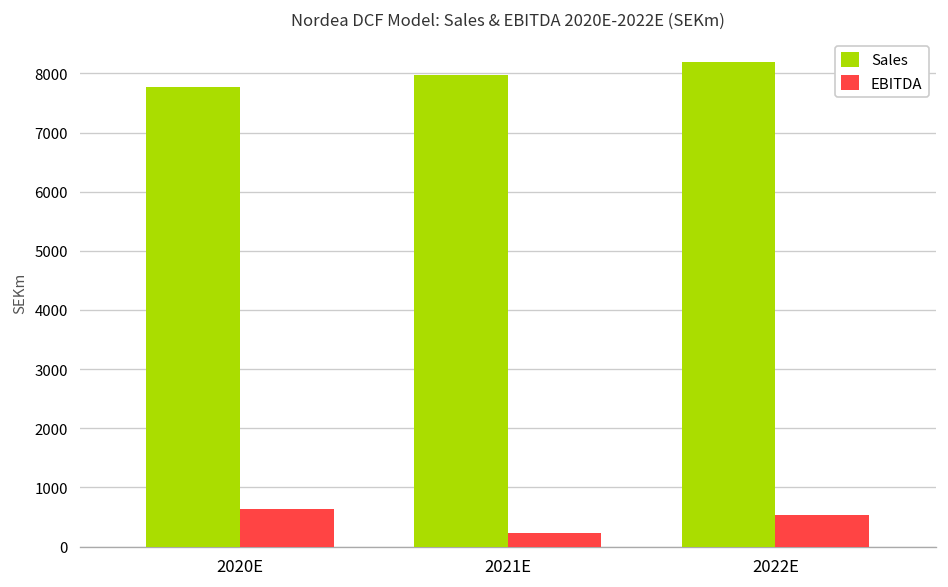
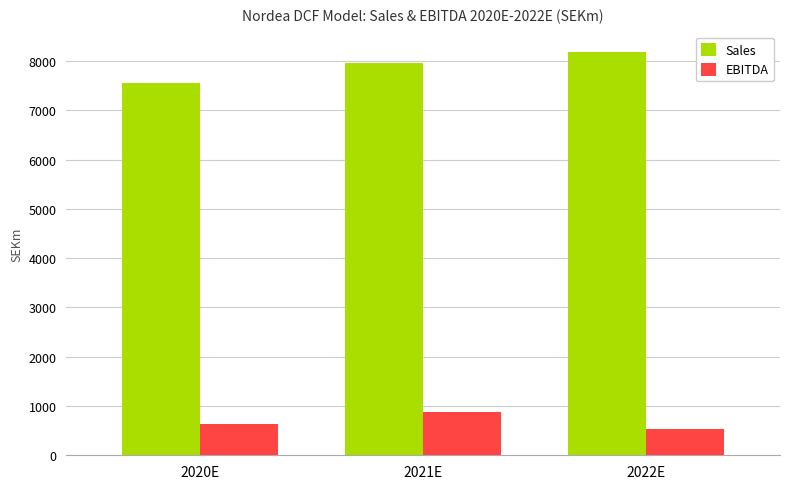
Sales, 2020E: 7800 -> 7600
EBITDA, 2021E: 200 -> 900
